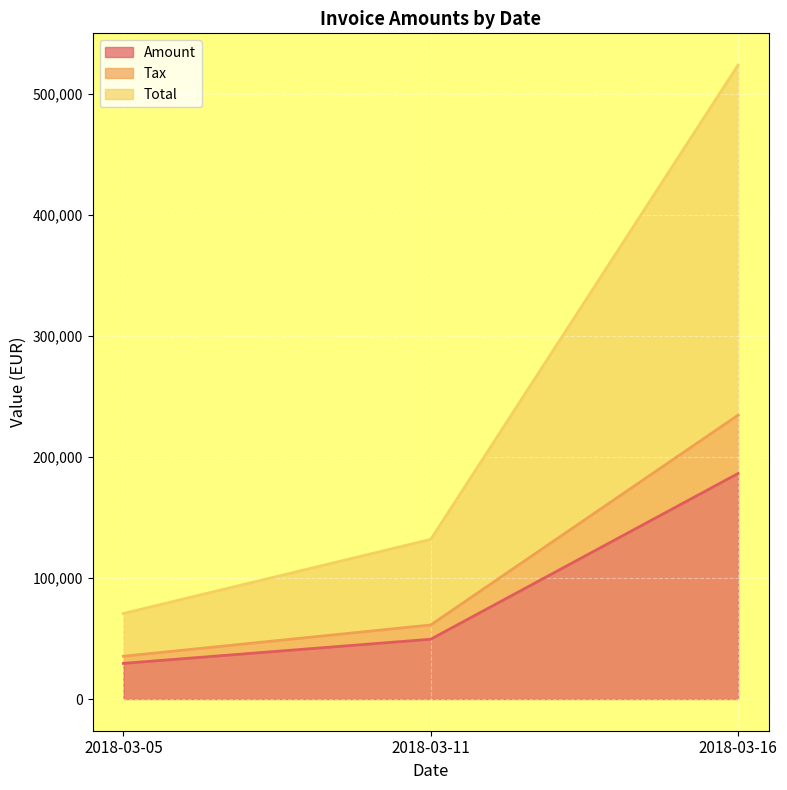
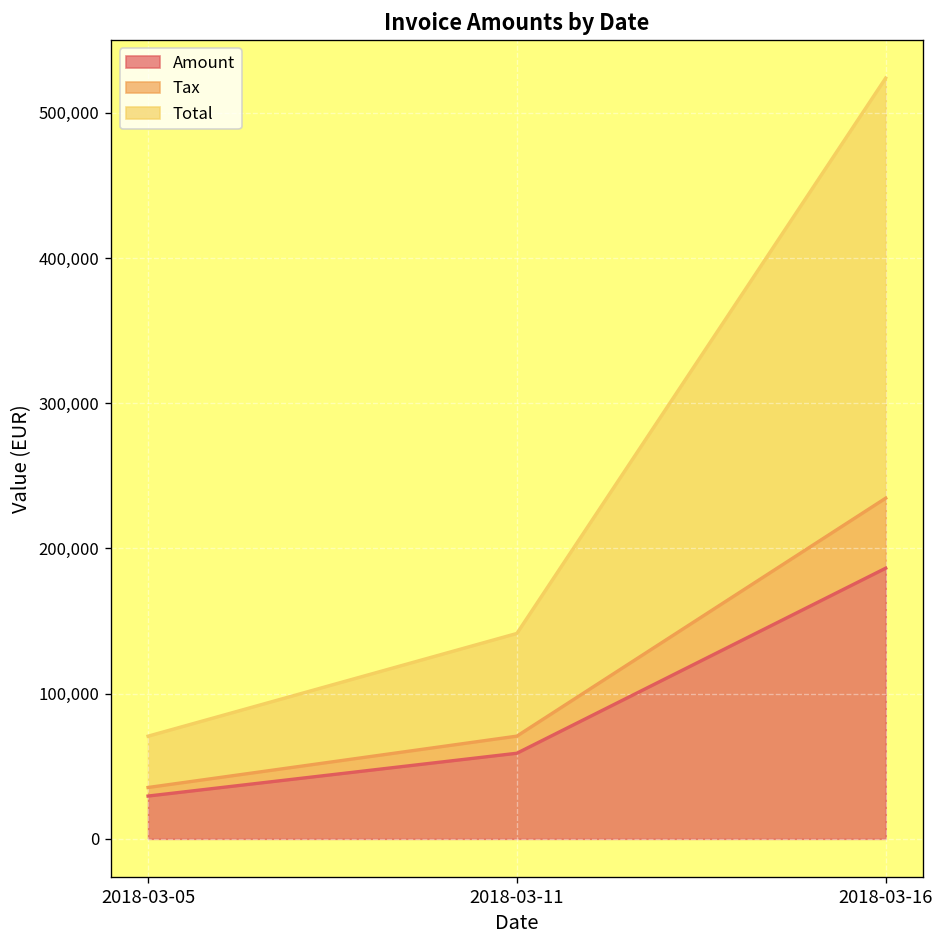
Amount, 2018-03-11: 49,000 -> 59,000
